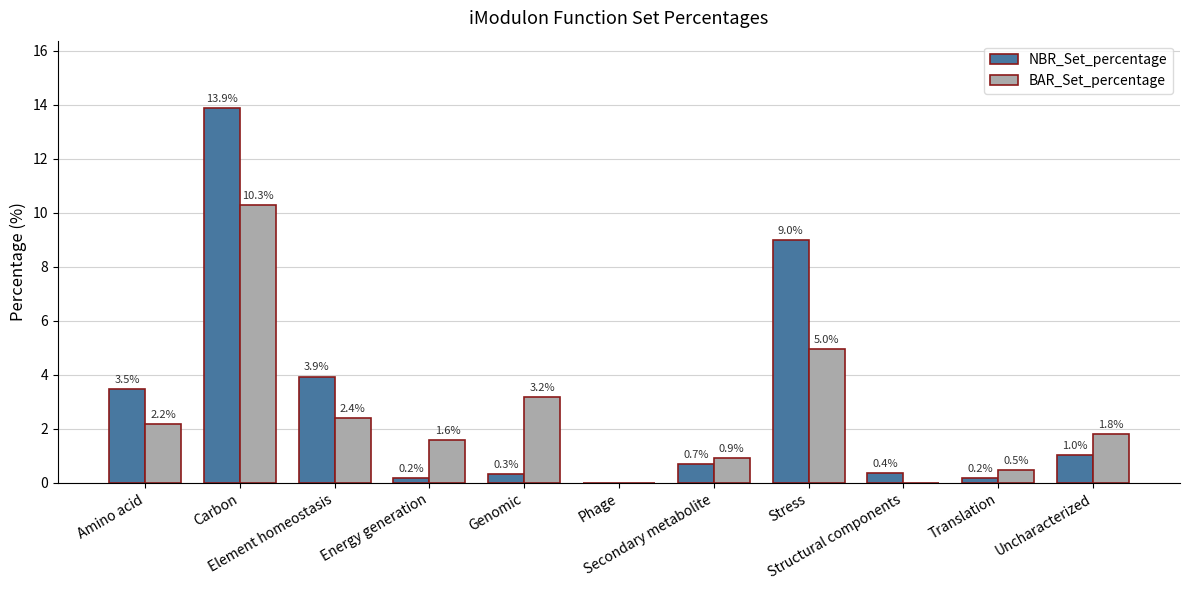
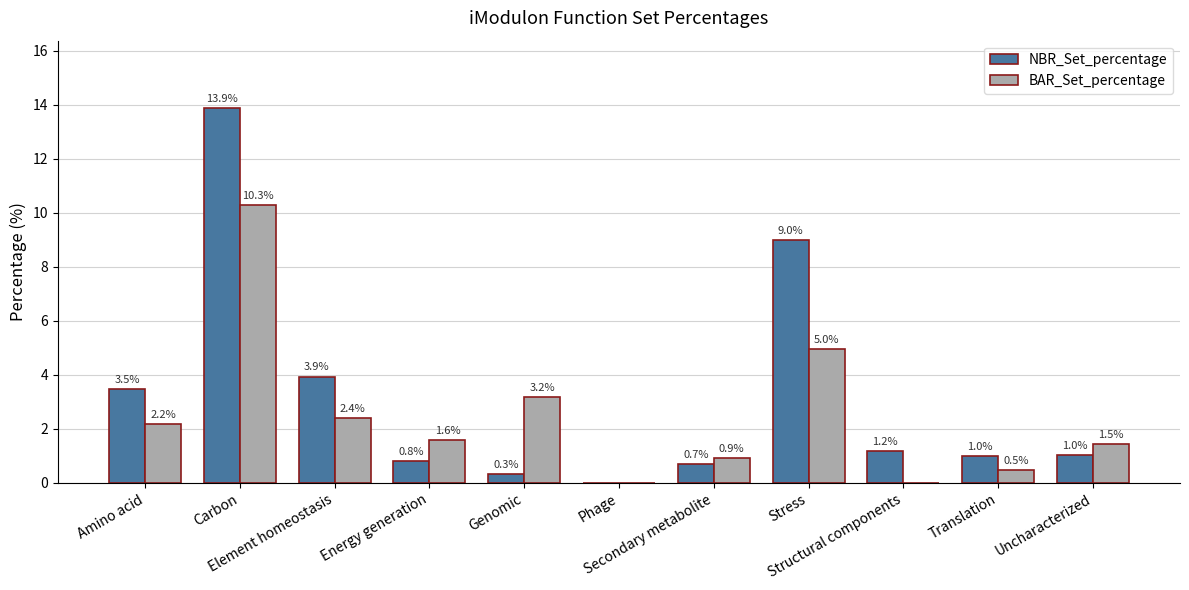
NBR_Set_percentage, Energy generation: 0.2% -> 0.8%
NBR_Set_percentage, Structural components: 0.4% -> 1.2%
NBR_Set_percentage, Translation: 0.2% -> 1.0%
BAR_Set_percentage, Uncharacterized: 1.8% -> 1.5%
